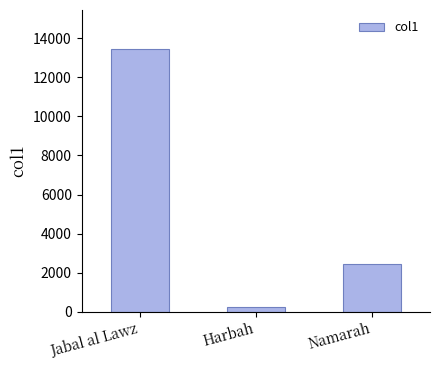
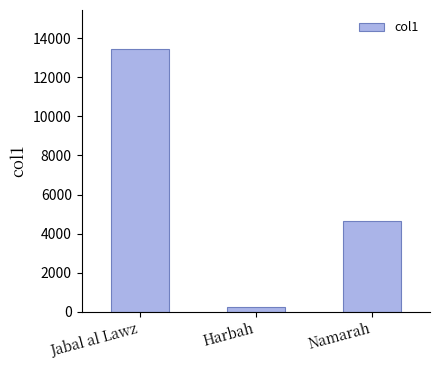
Namarah: 2400 -> 4600
